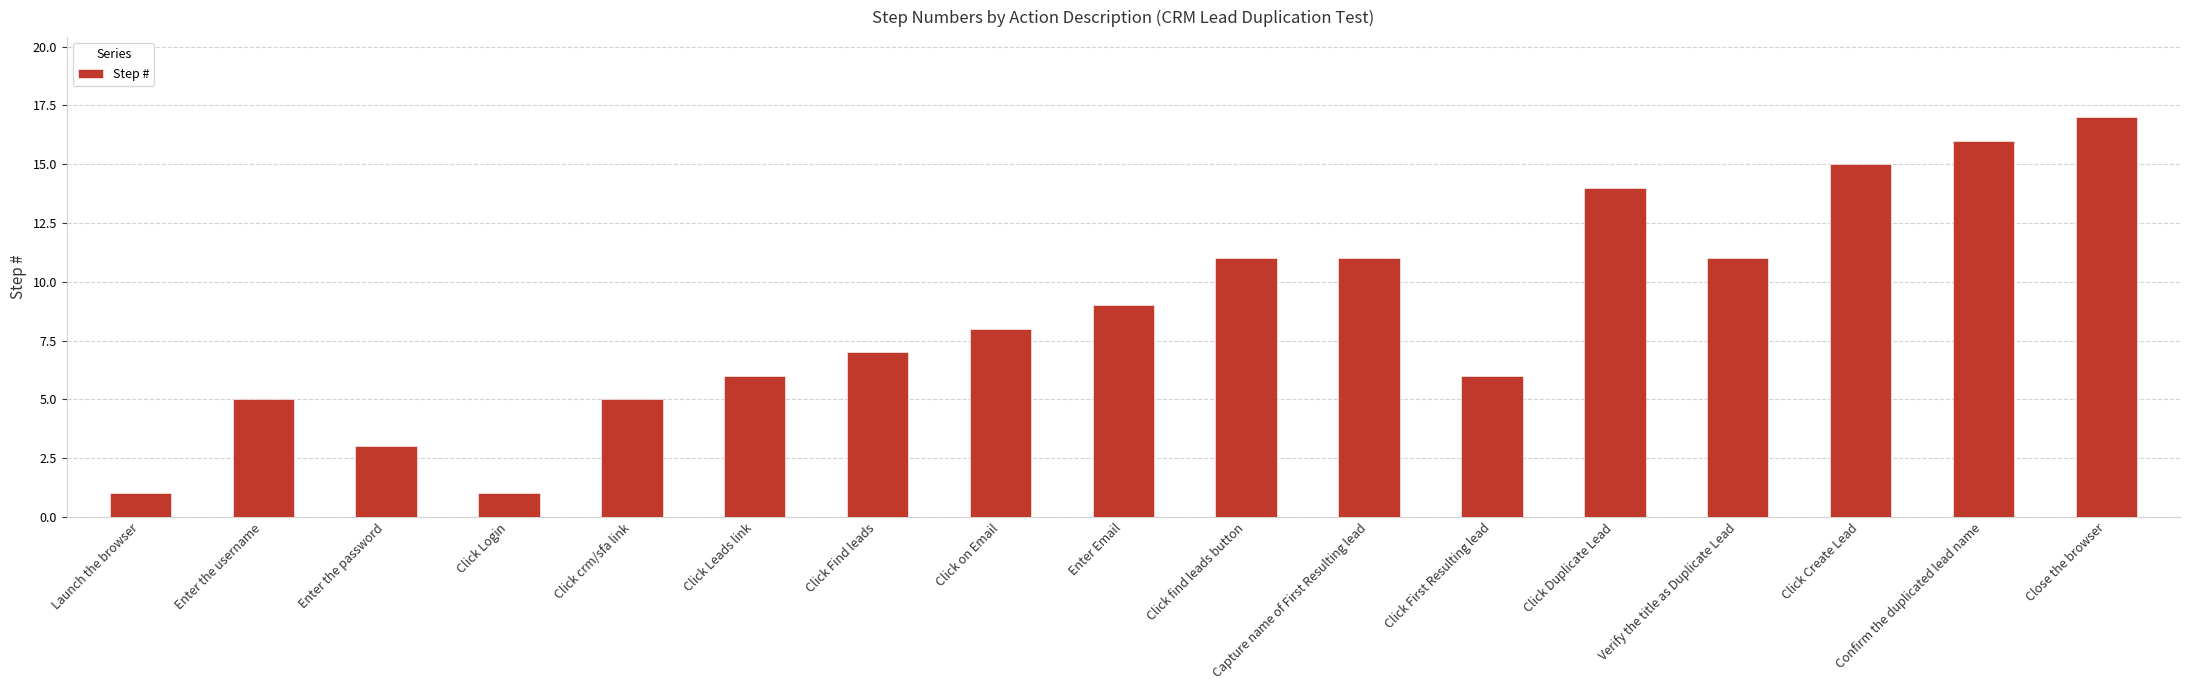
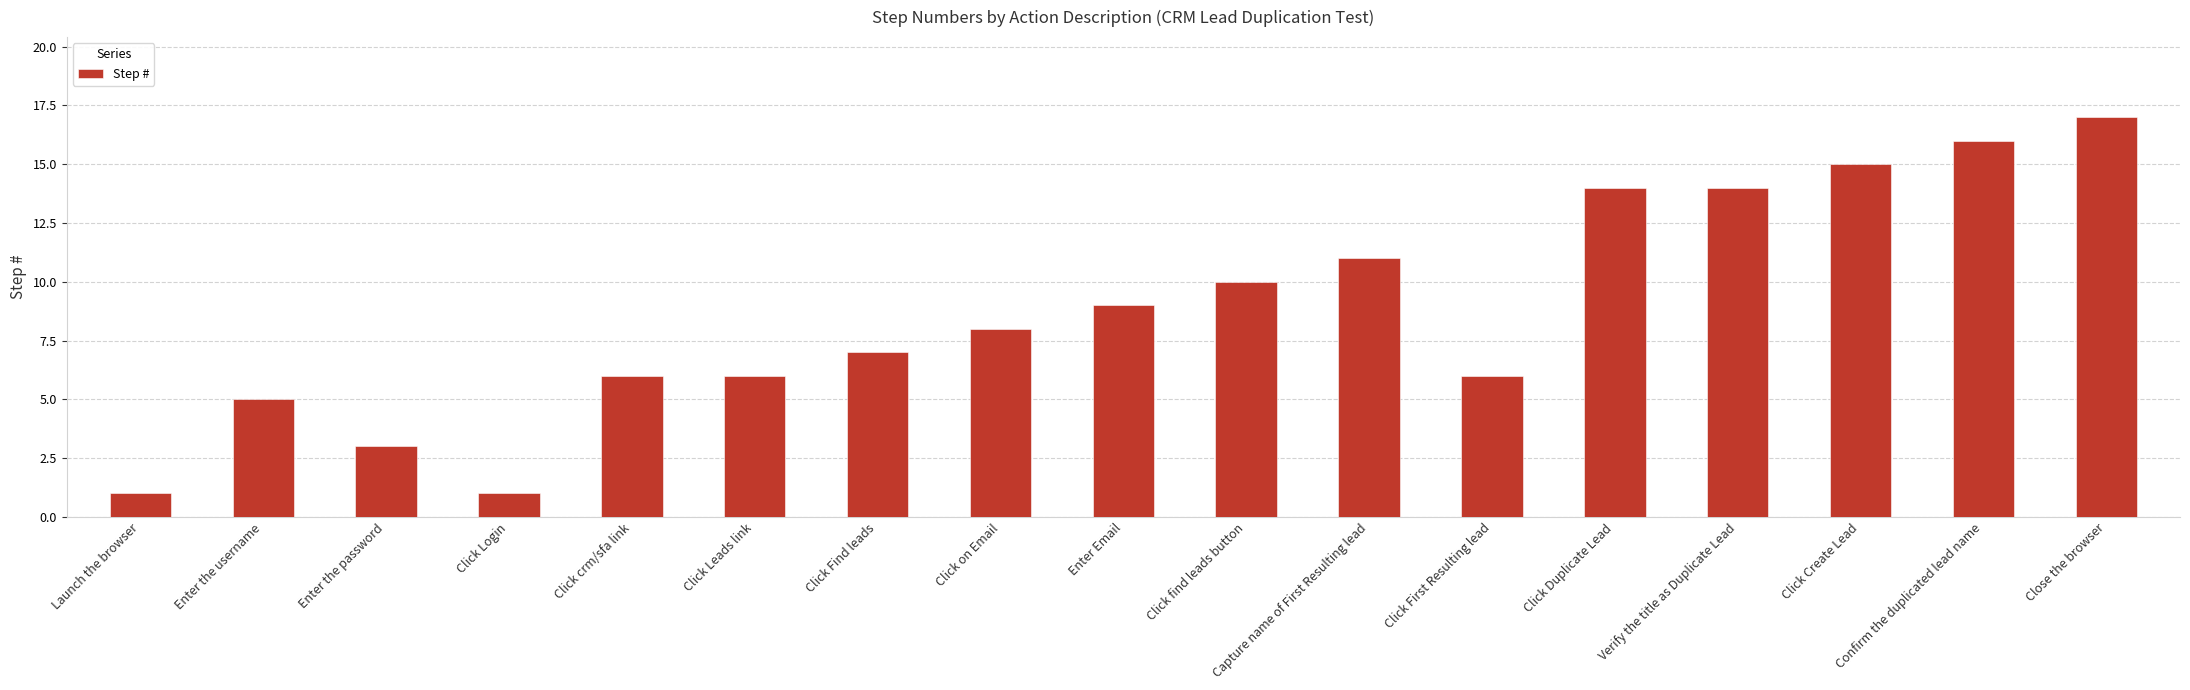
Click crm/sfa link: 5 -> 6
Click find leads button: 11 -> 10
Verify the title as Duplicate Lead: 11 -> 14
